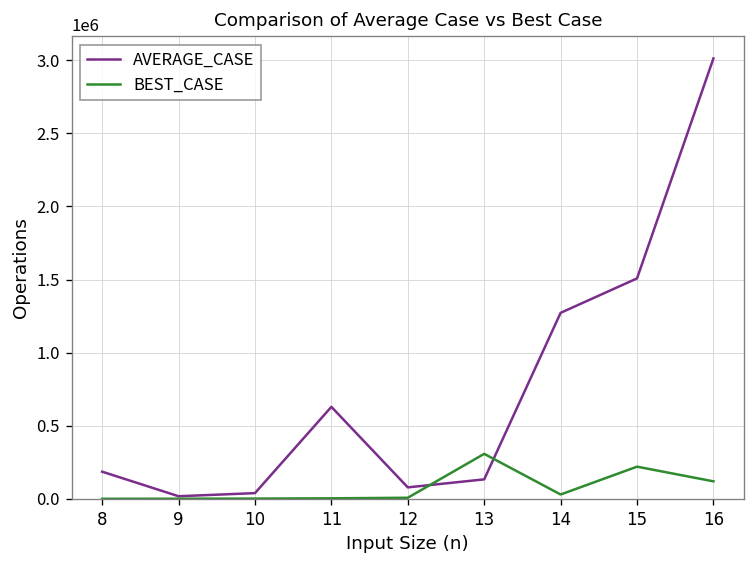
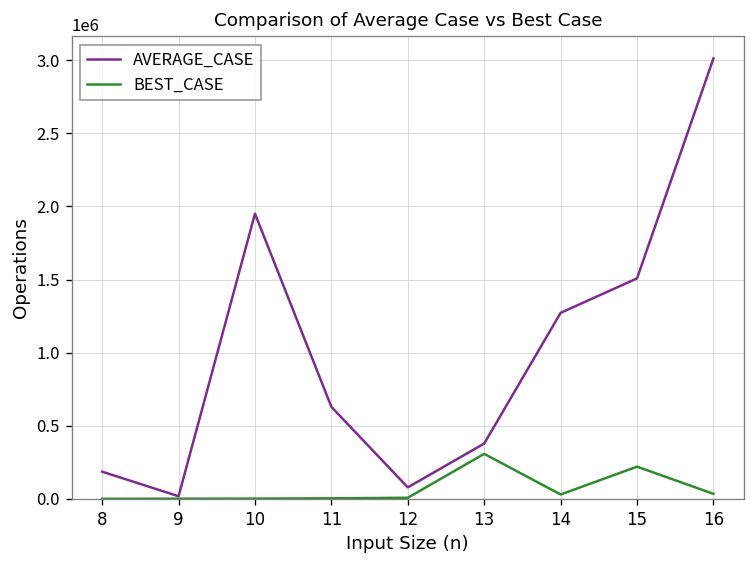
AVERAGE_CASE, 10: 40000 -> 1950000
AVERAGE_CASE, 13: 130000 -> 380000
BEST_CASE, 16: 120000 -> 30000
